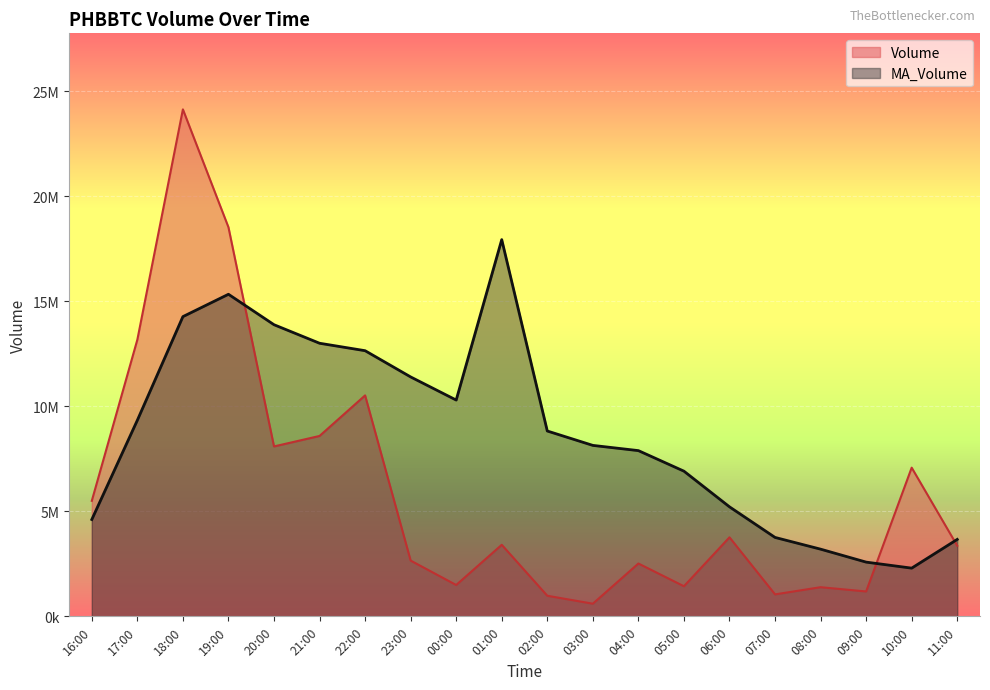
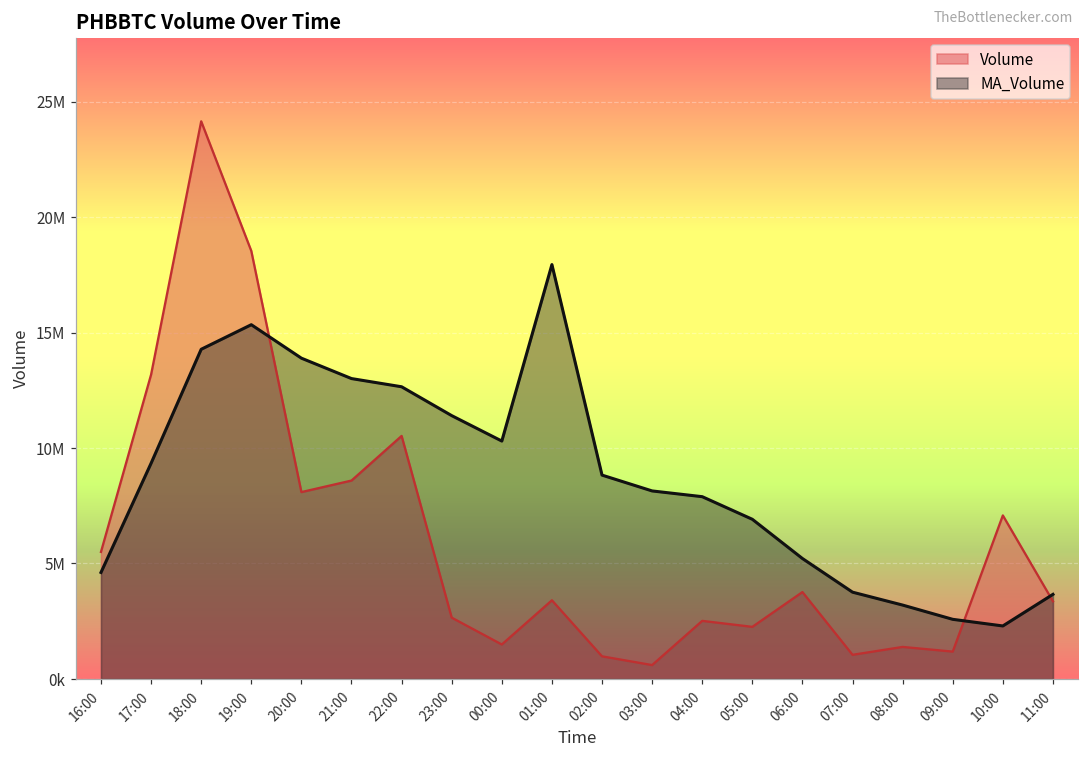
Volume, 05:00: 1400000 -> 2300000
